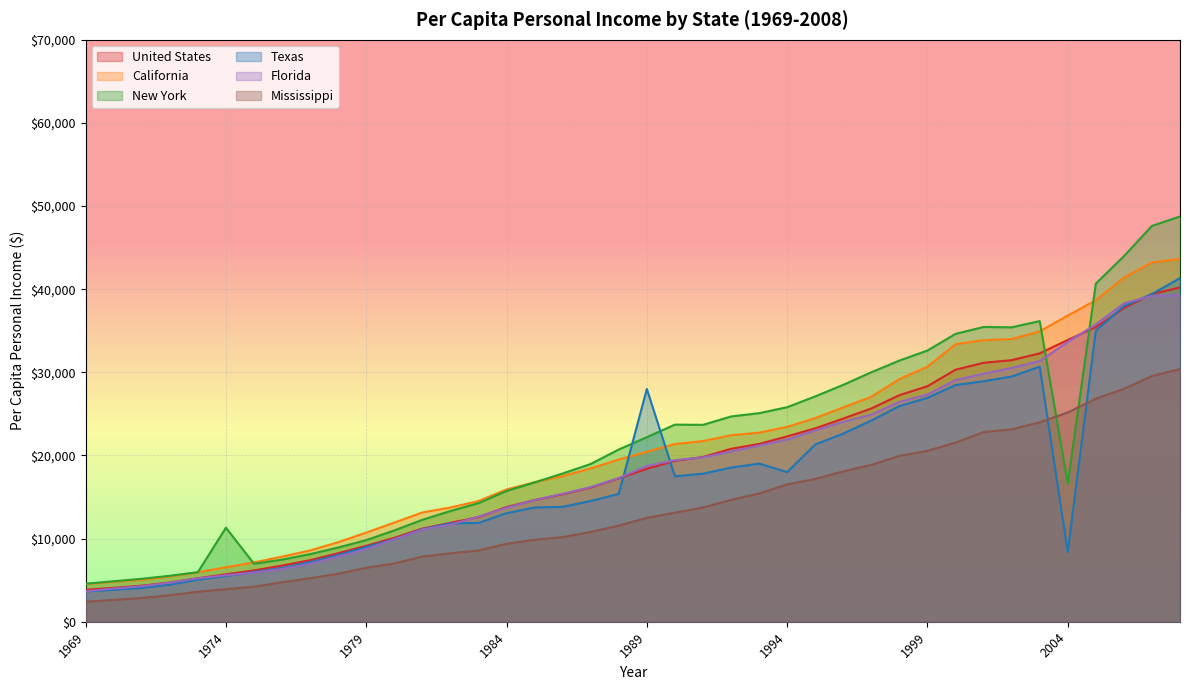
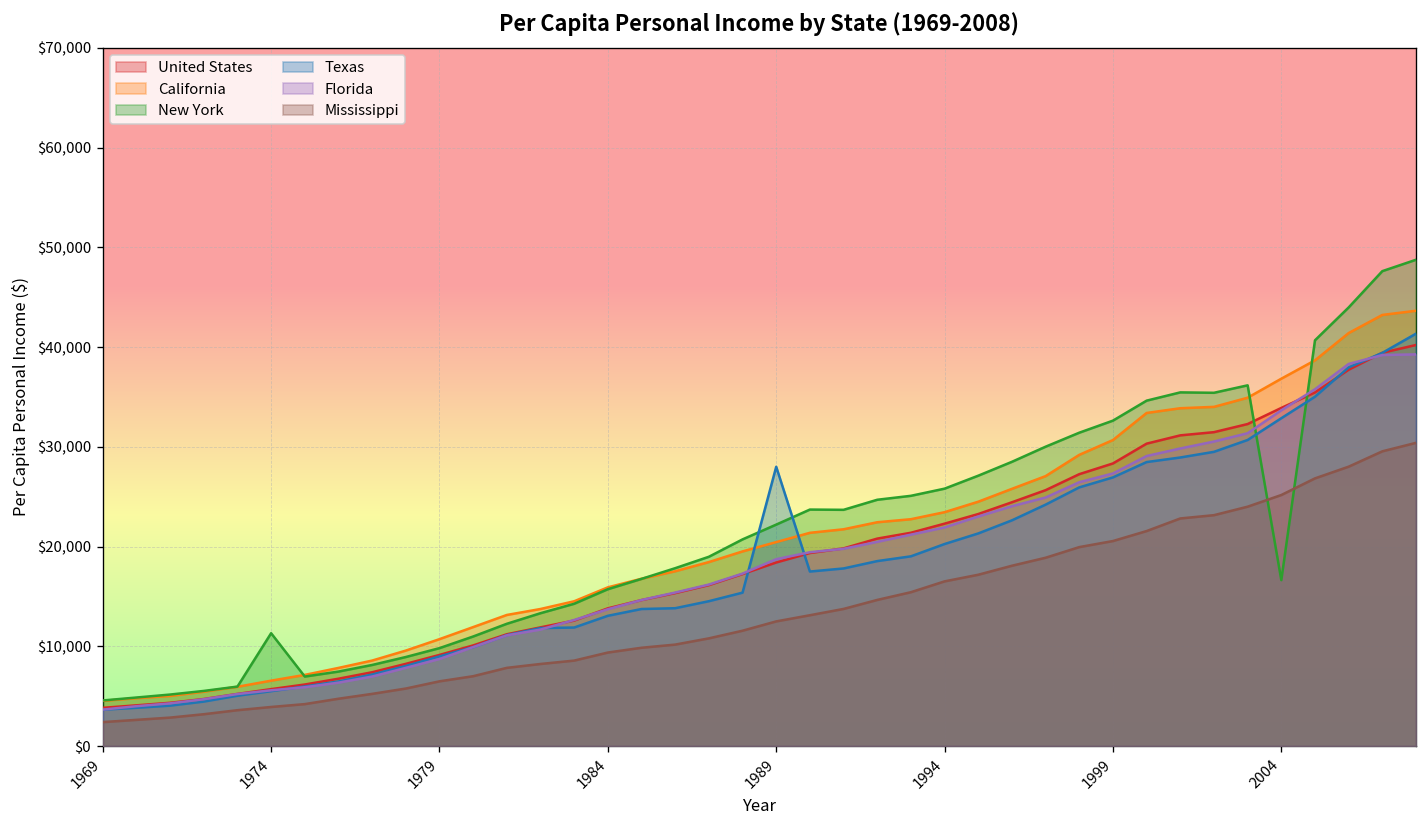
Texas, 1994: $18,000 -> $20,000
Texas, 2004: $8,000 -> $33,000
